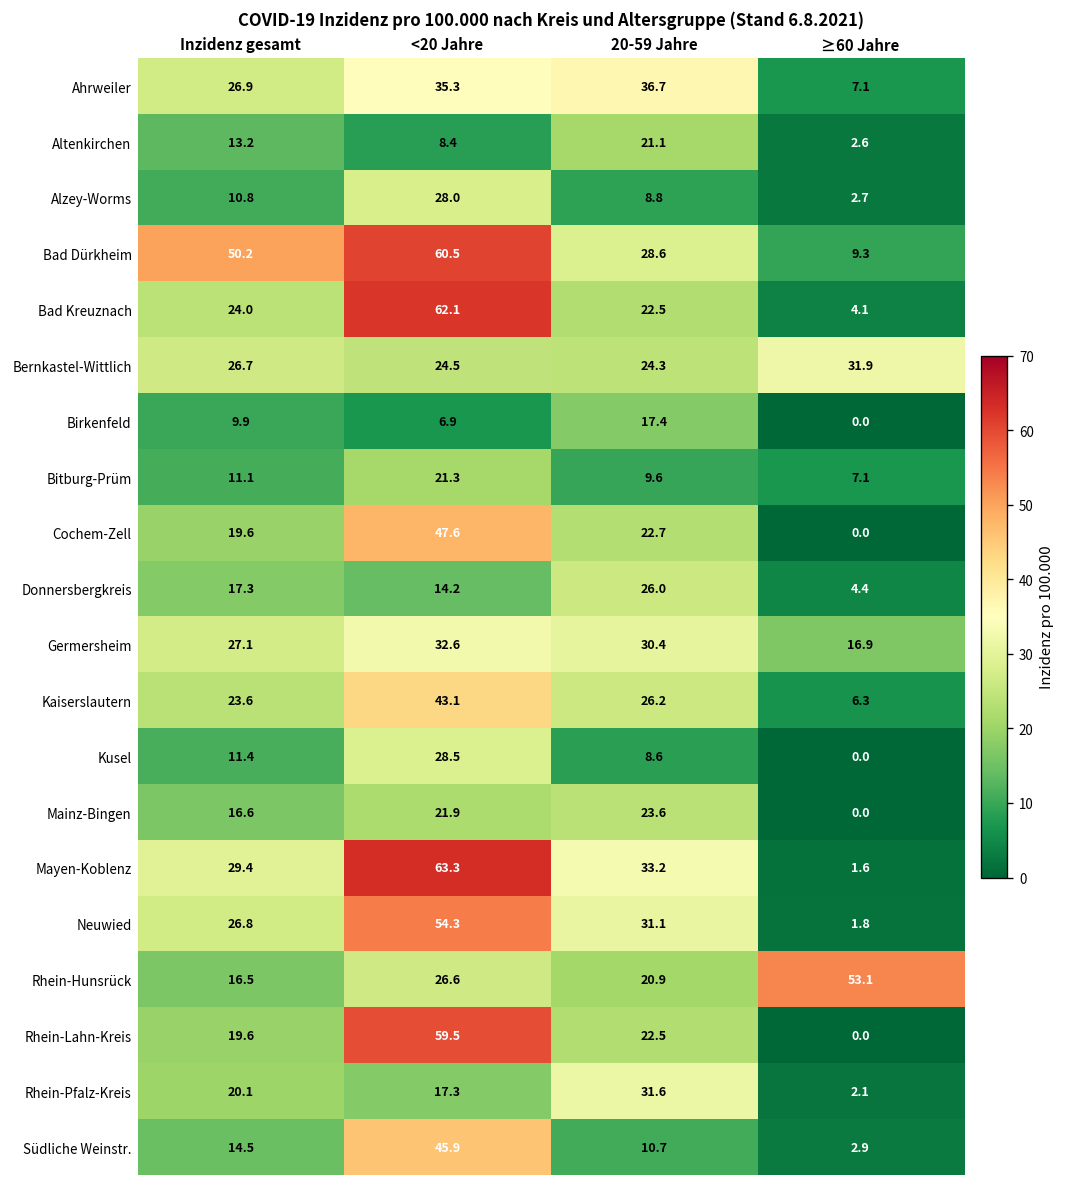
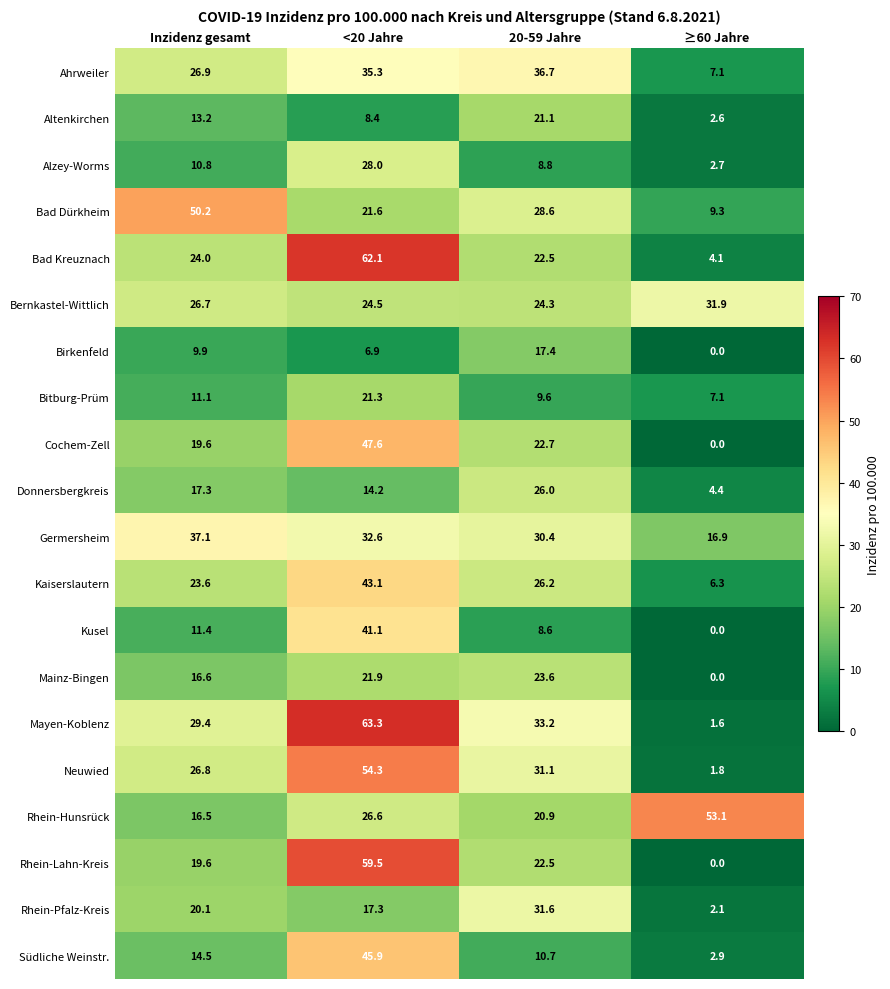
Bad Dürkheim, <20 Jahre: 60.5 -> 21.6
Germersheim, Inzidenz gesamt: 27.1 -> 37.1
Kusel, <20 Jahre: 28.5 -> 41.1
